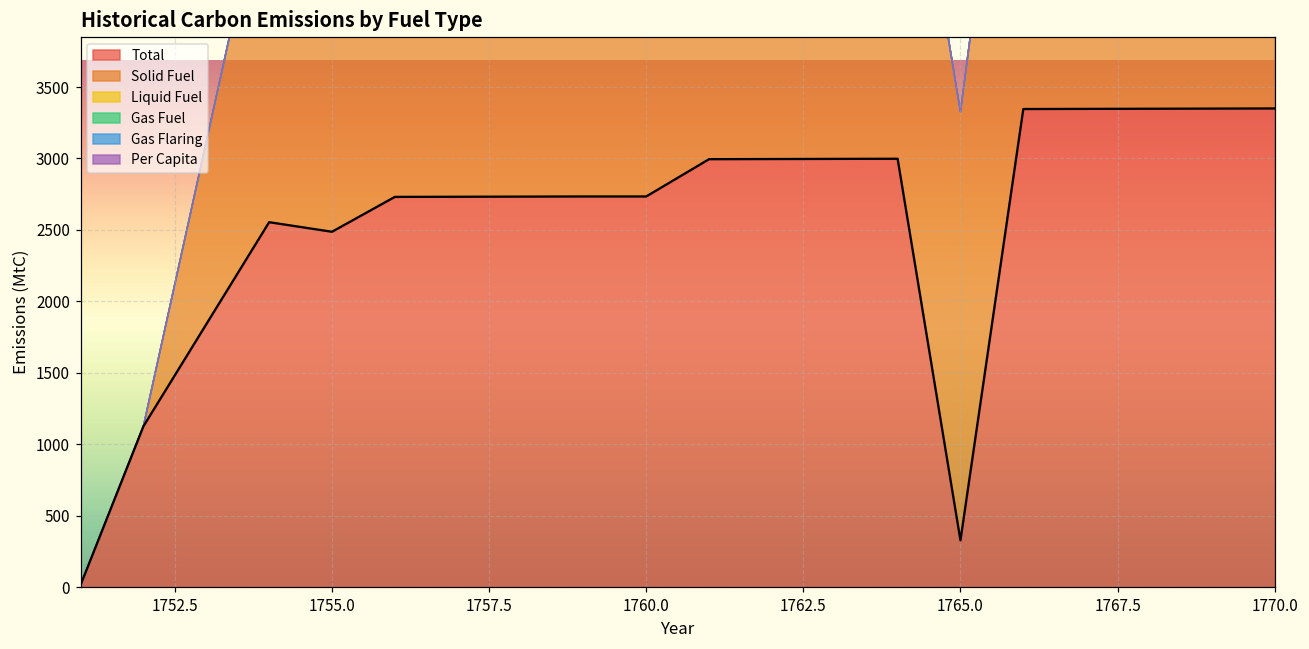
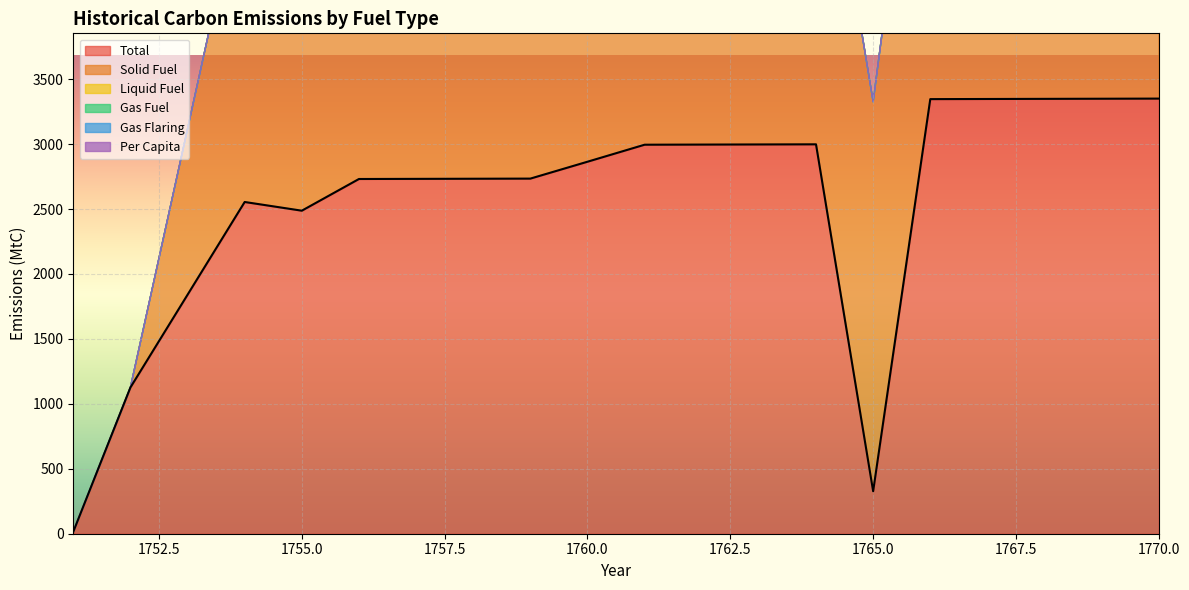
Total, 1760.0: 2730 -> 2860
